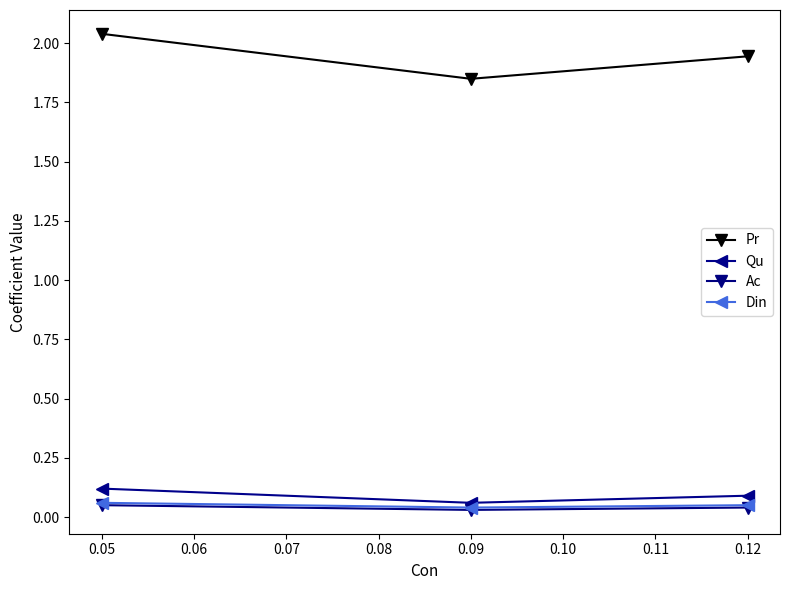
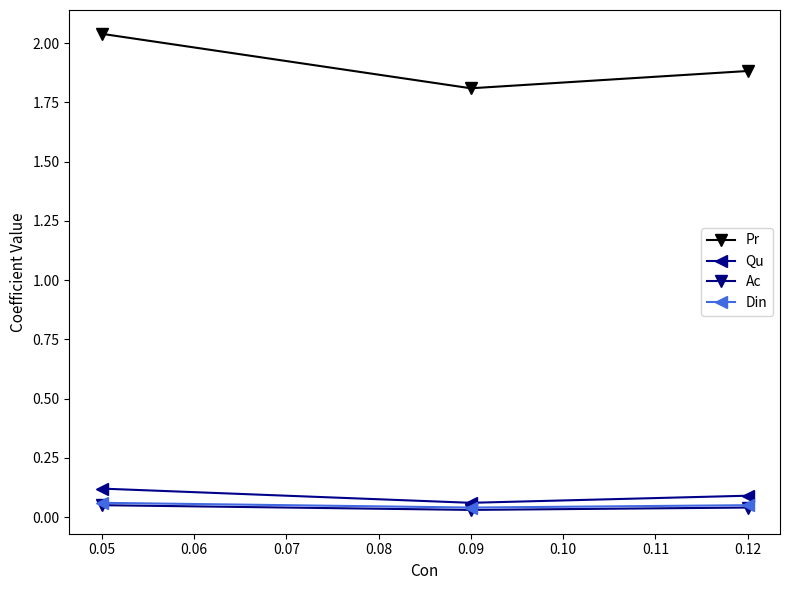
Pr, 0.09: 1.85 -> 1.81
Pr, 0.12: 1.95 -> 1.88
